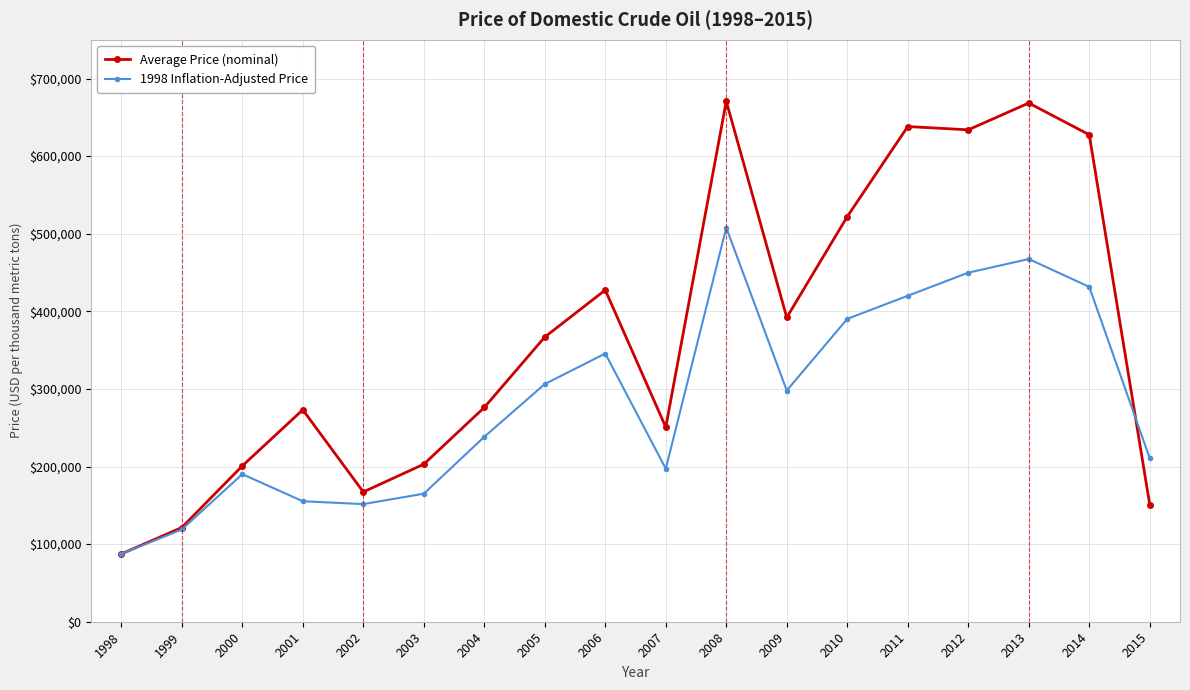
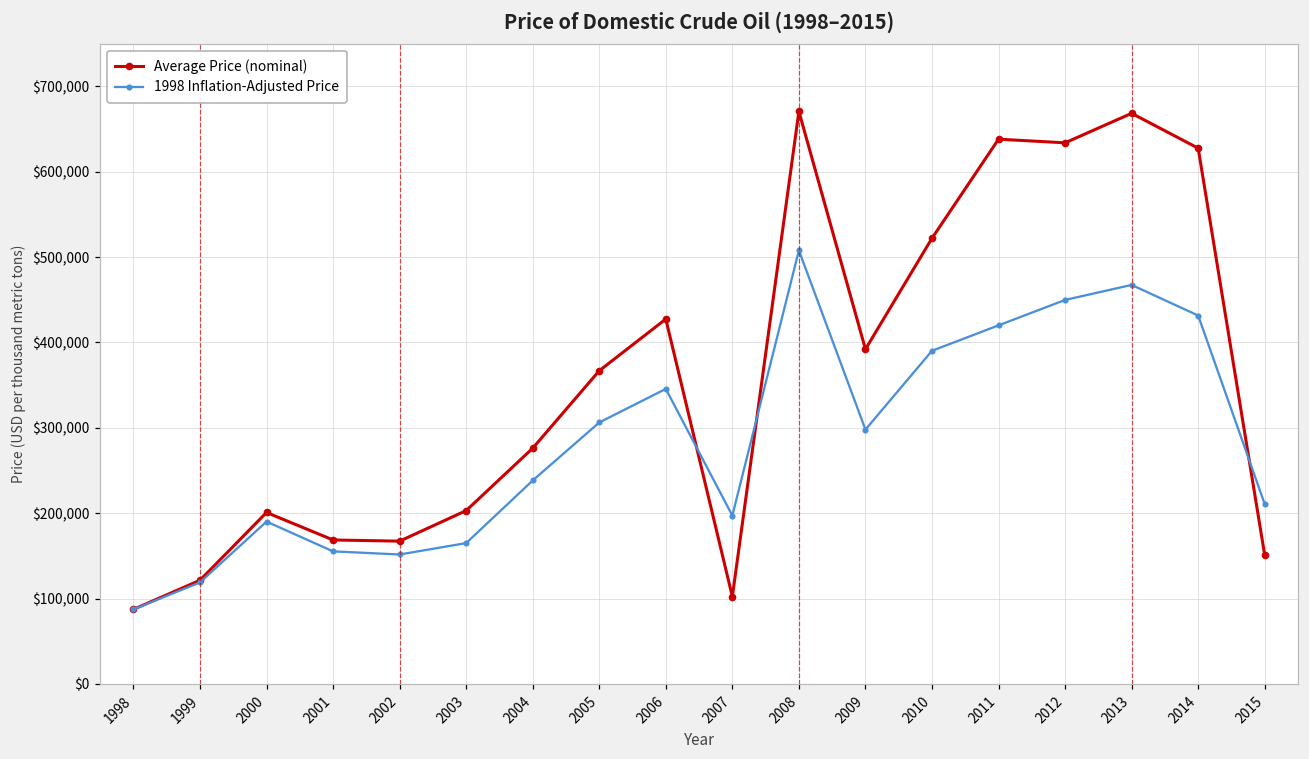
Average Price (nominal), 2001: $270,000 -> $170,000
Average Price (nominal), 2007: $250,000 -> $100,000
